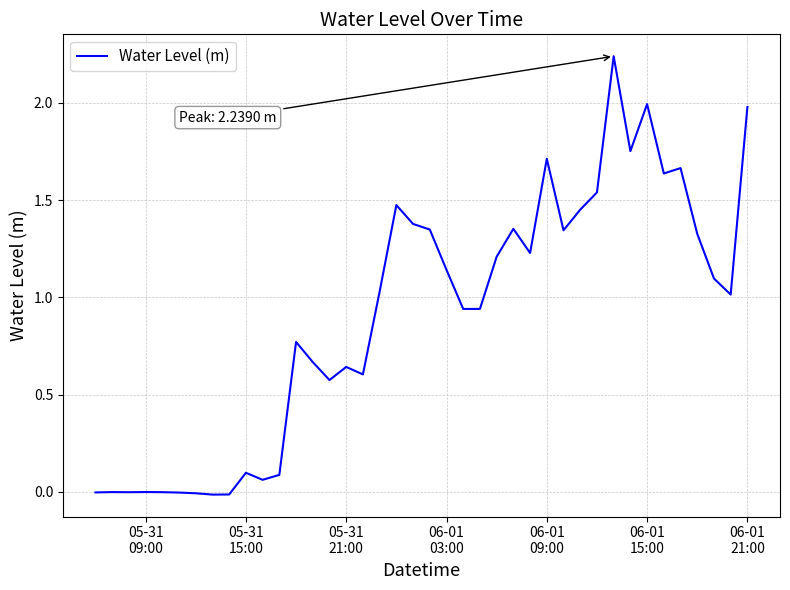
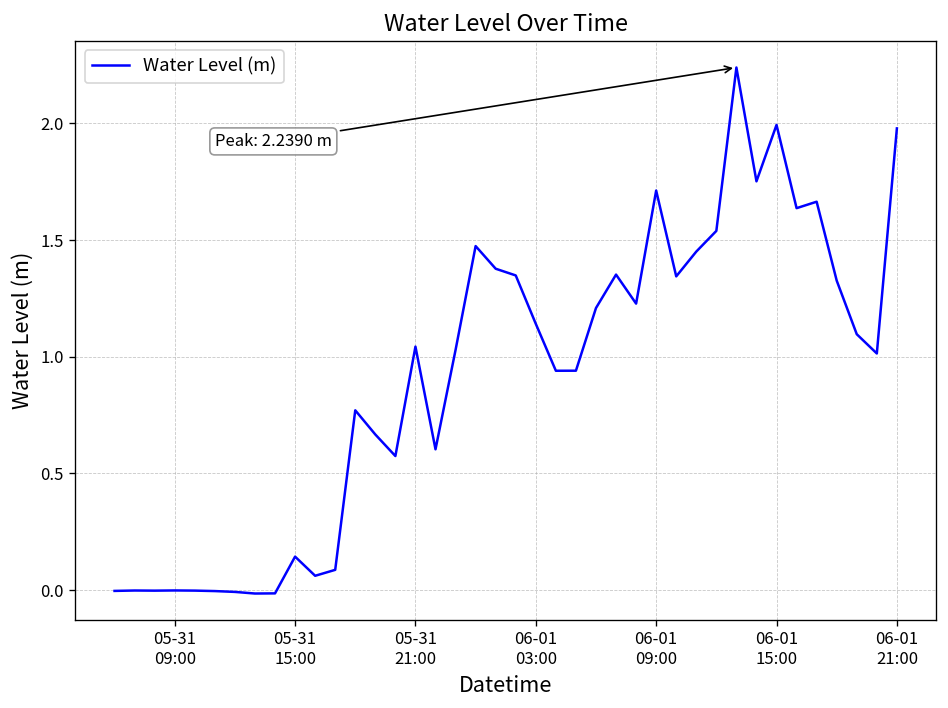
05-31 15:00: 0.10 -> 0.14
05-31 21:00: 0.64 -> 1.04
